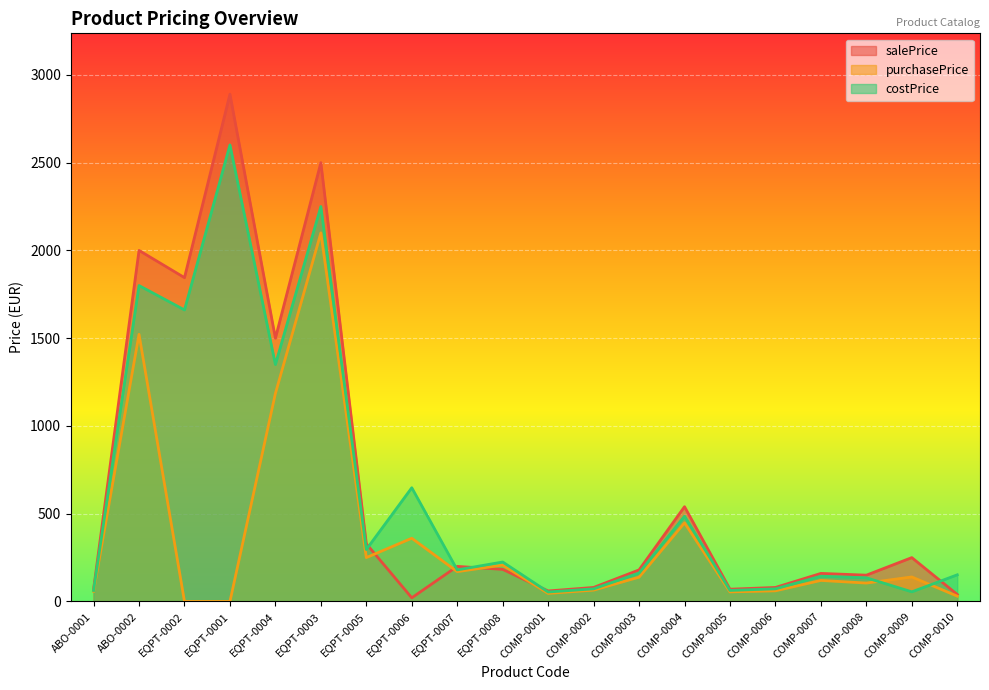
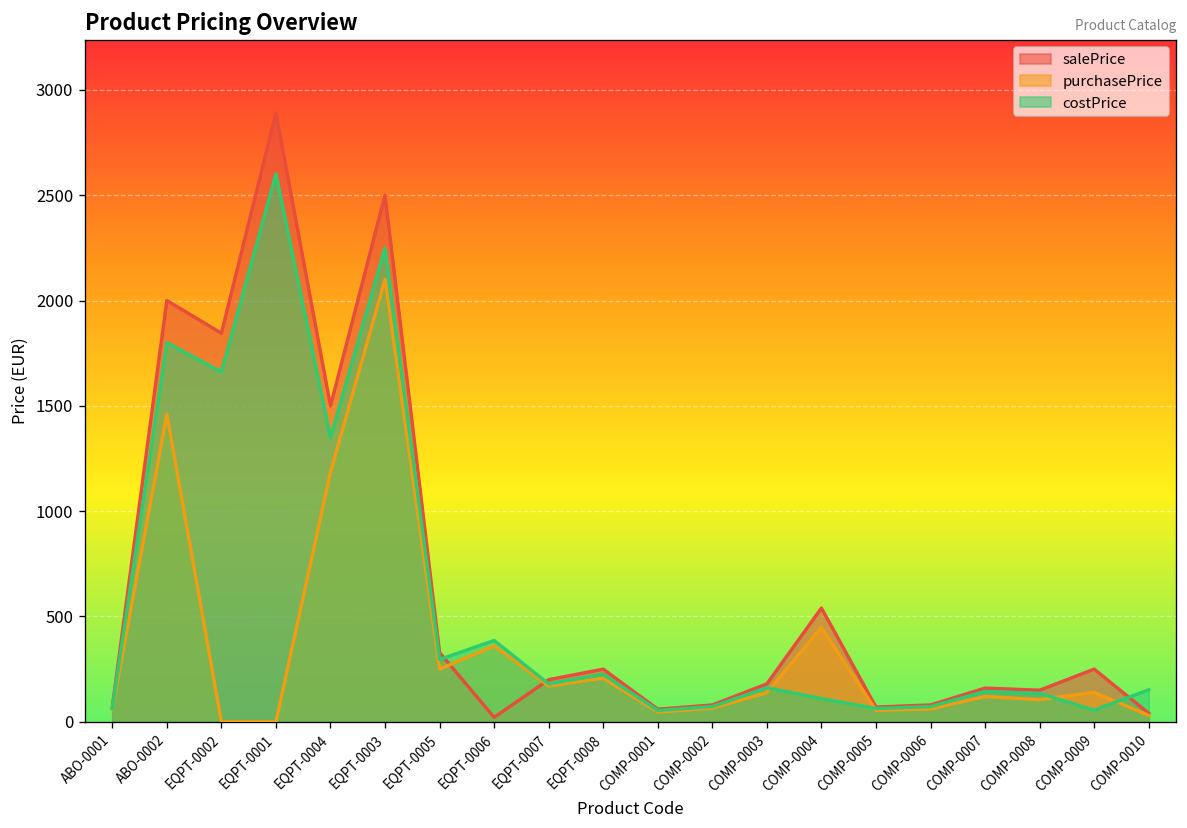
purchasePrice, ABO-0002: 1520 -> 1460
costPrice, EQPT-0006: 650 -> 390
salePrice, EQPT-0008: 180 -> 250
costPrice, COMP-0004: 490 -> 110
